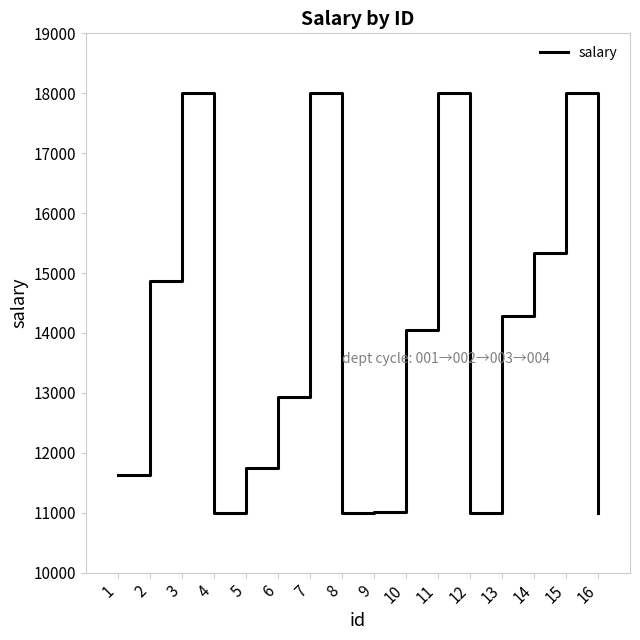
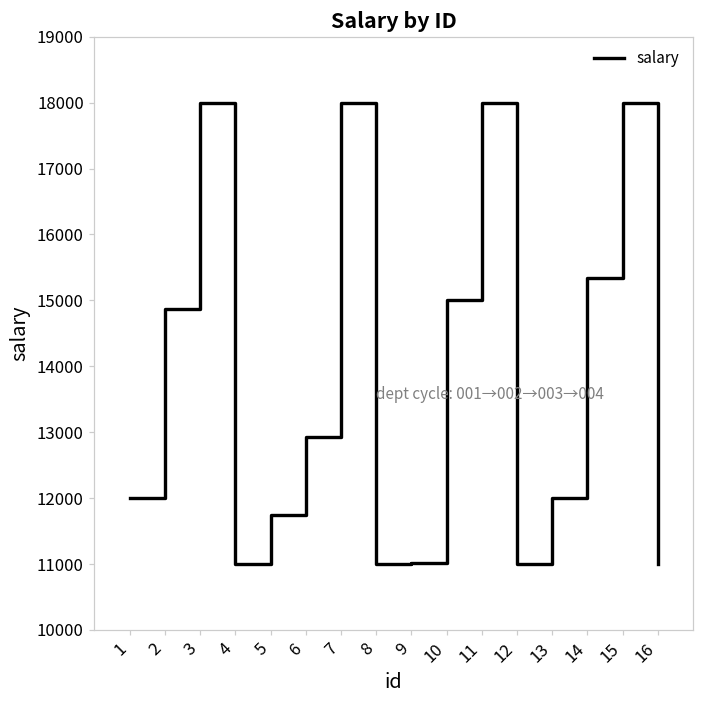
1: 11600 -> 12000
10: 14100 -> 15000
13: 14300 -> 12000
